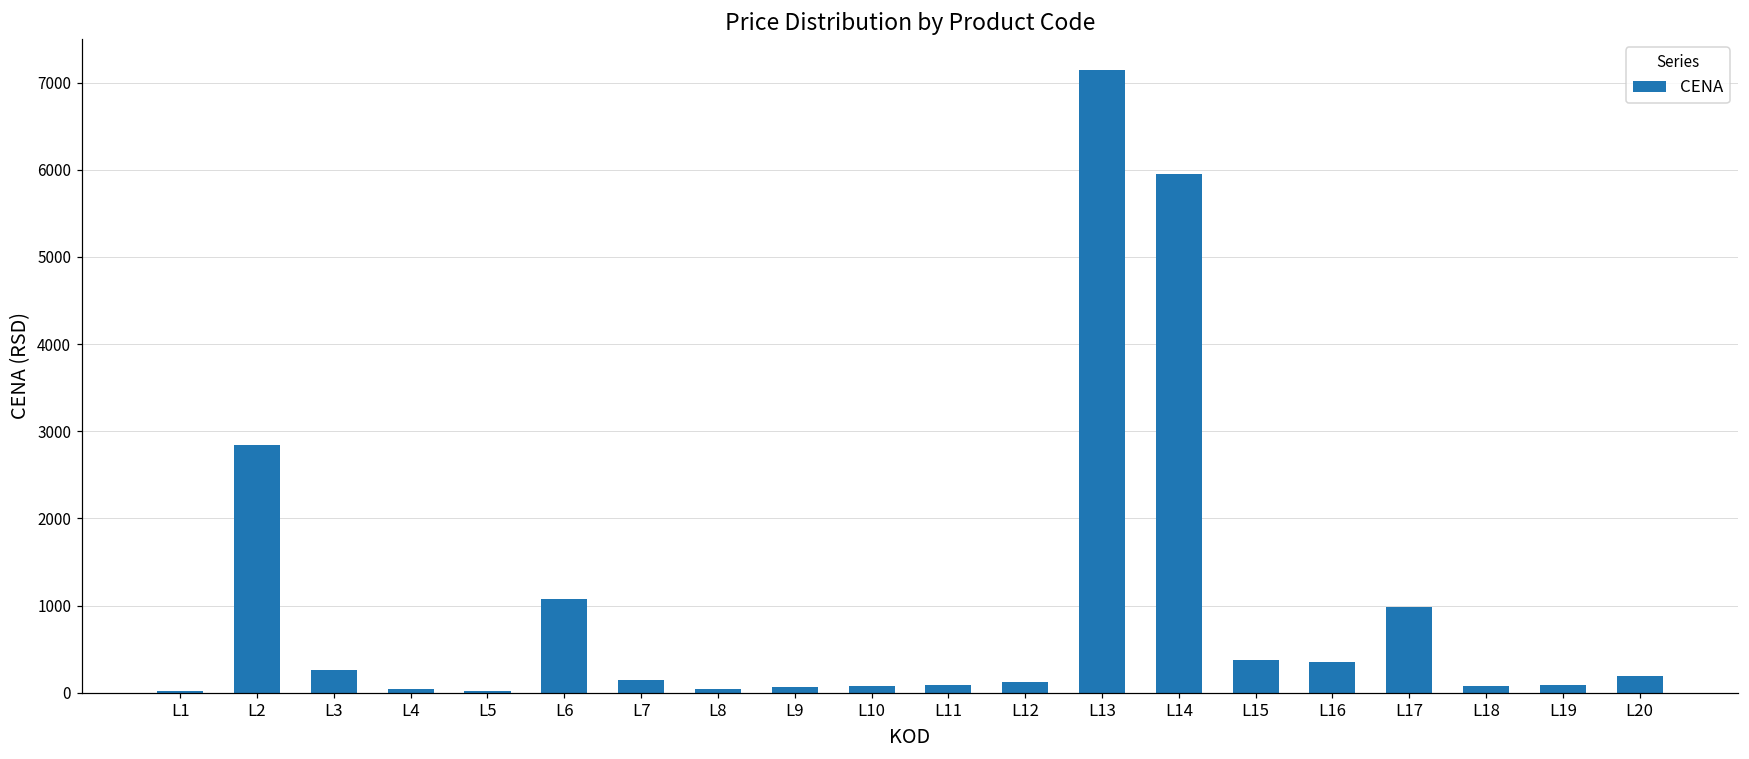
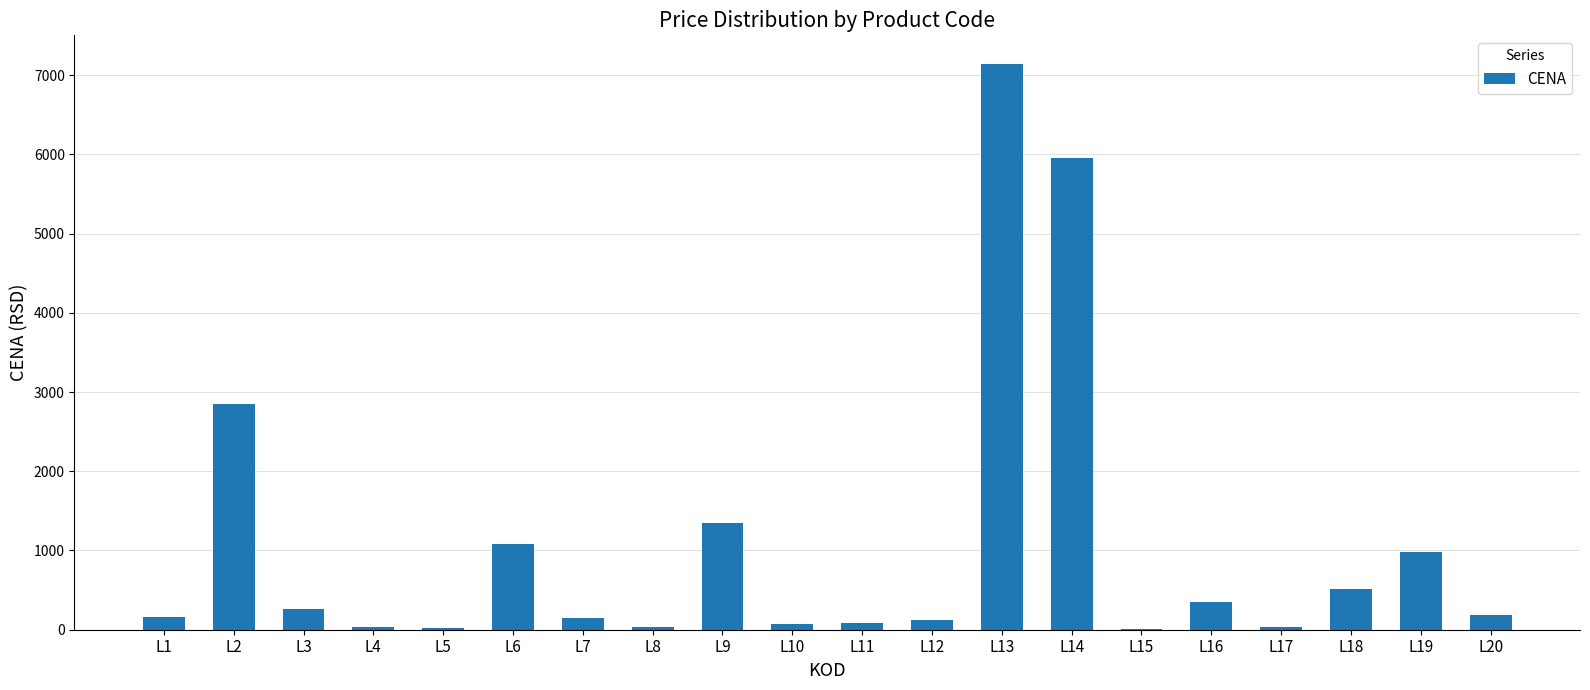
L1: 0 -> 200
L9: 100 -> 1300
L15: 400 -> 0
L17: 1000 -> 0
L18: 100 -> 500
L19: 100 -> 1000
